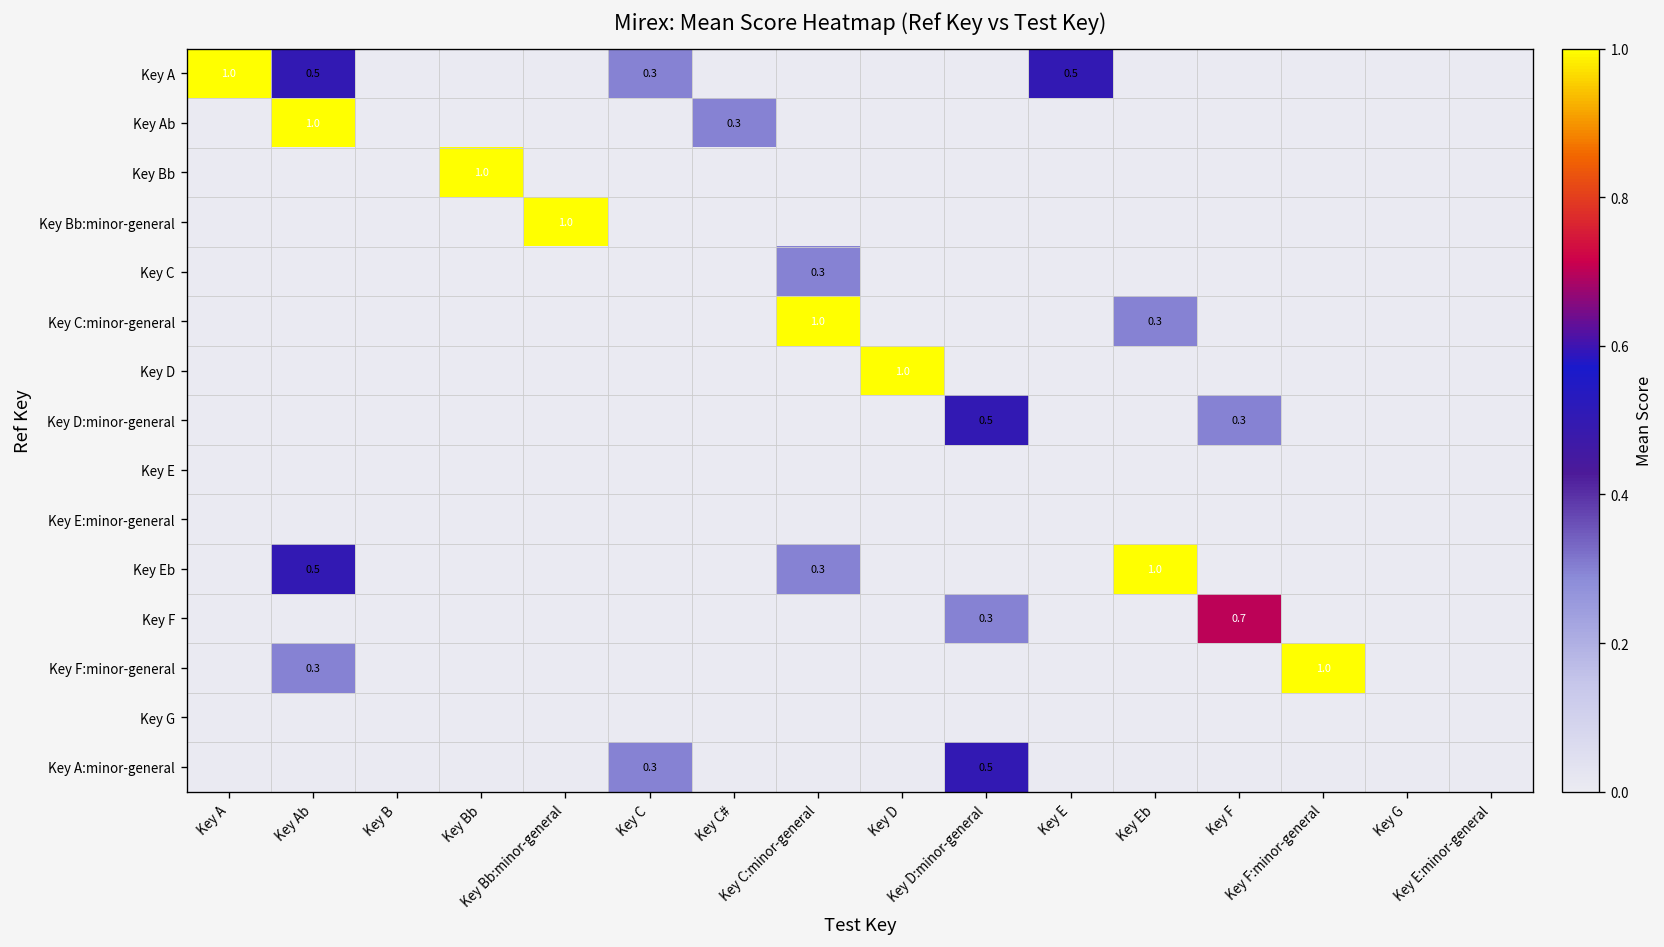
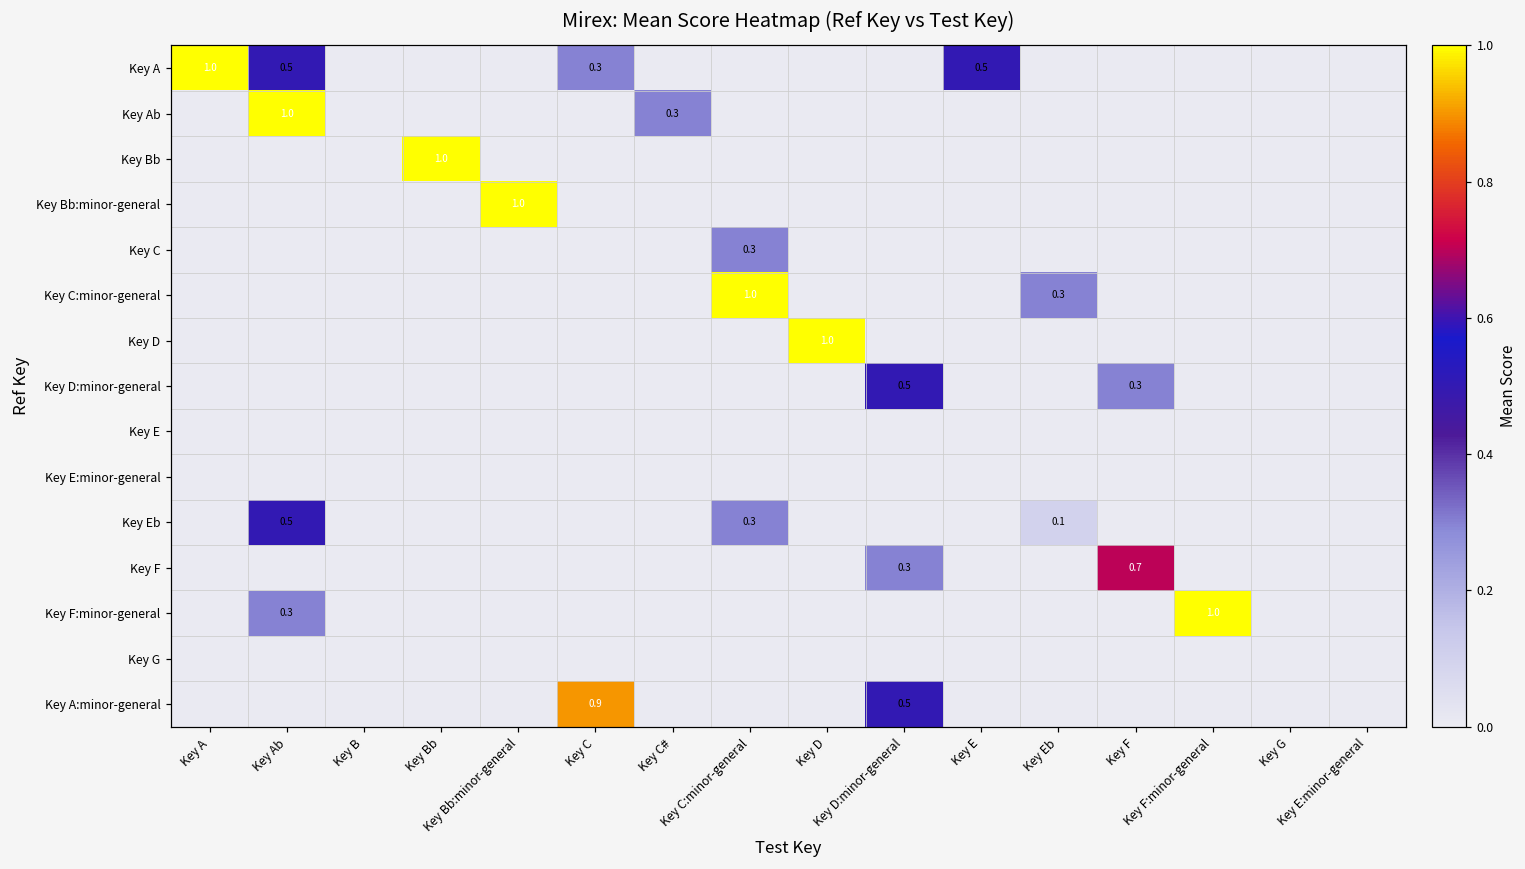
Key Eb, Key Eb: 1.0 -> 0.1
Key A:minor-general, Key C: 0.3 -> 0.9
